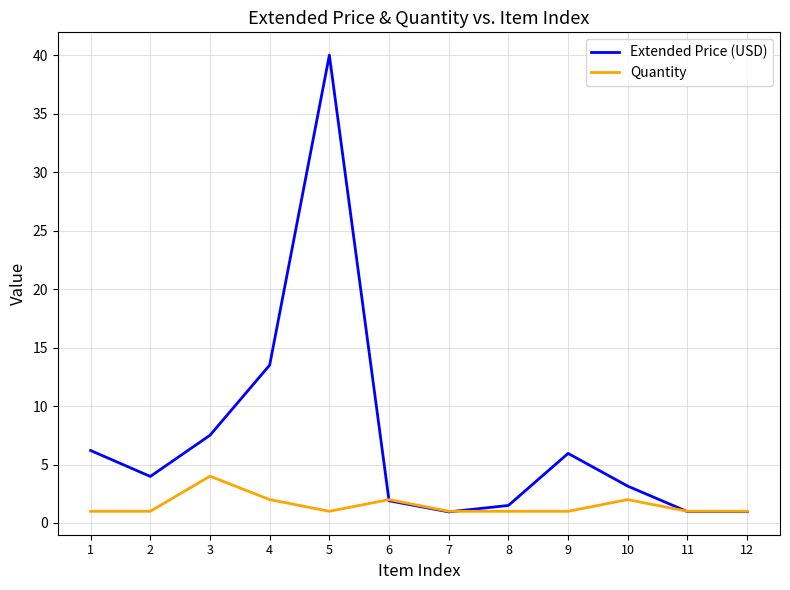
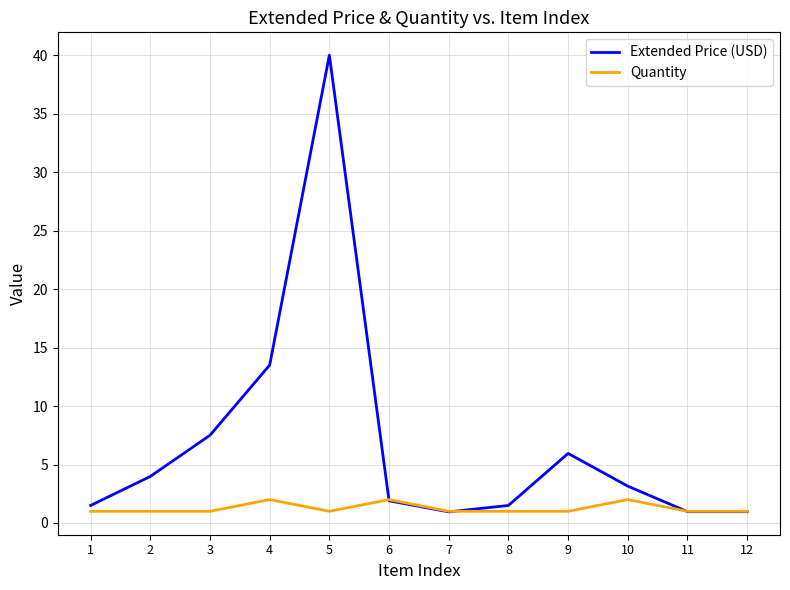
Extended Price (USD), 1: 6.2 -> 1.5
Quantity, 3: 4 -> 1
